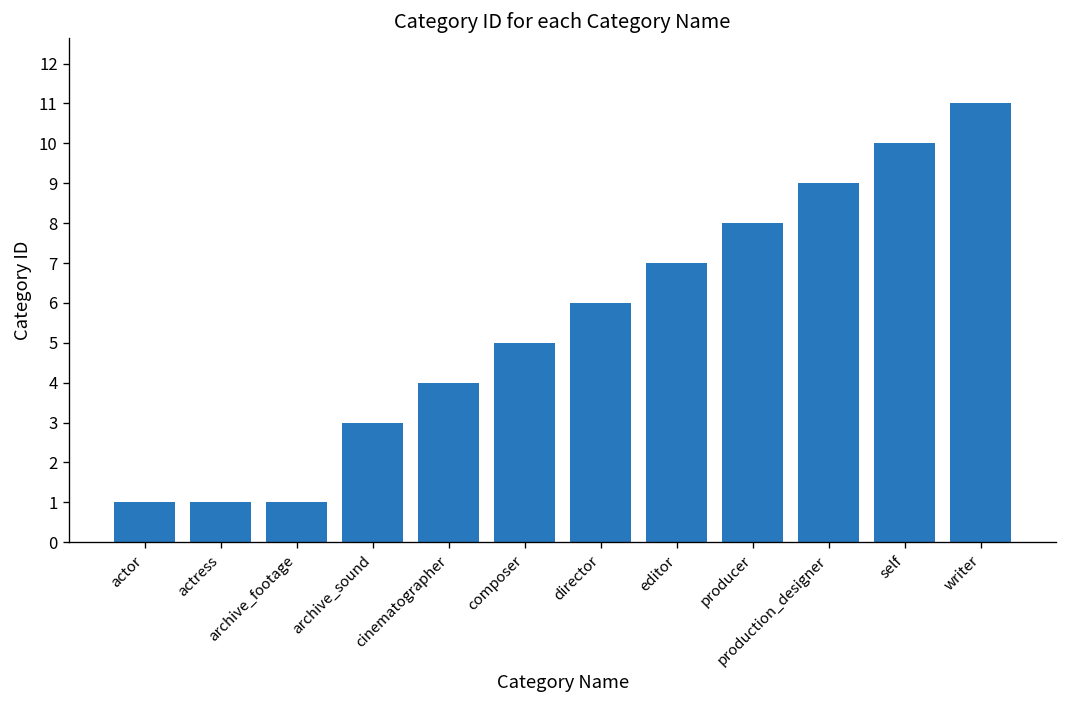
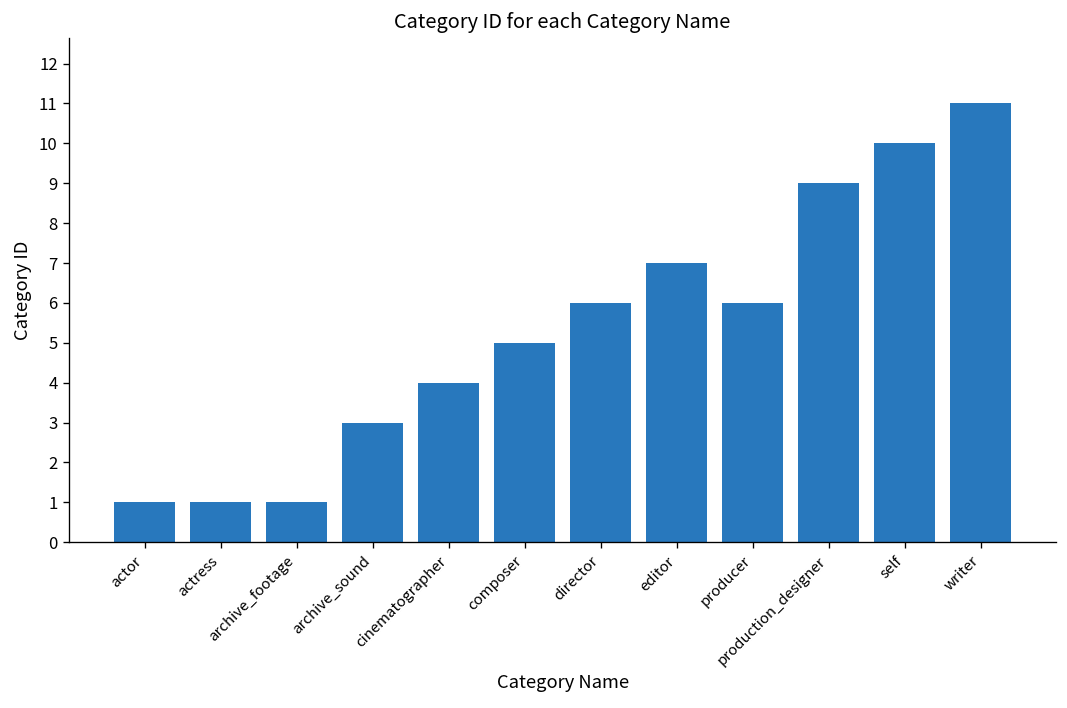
producer: 8 -> 6
